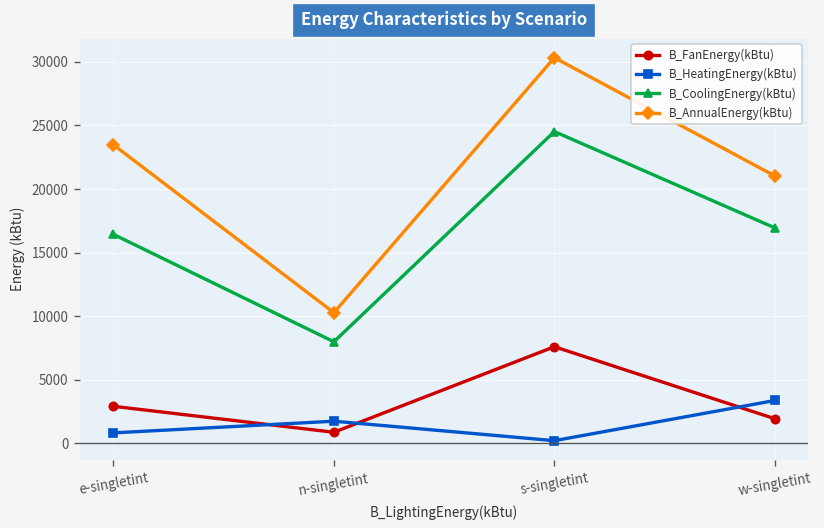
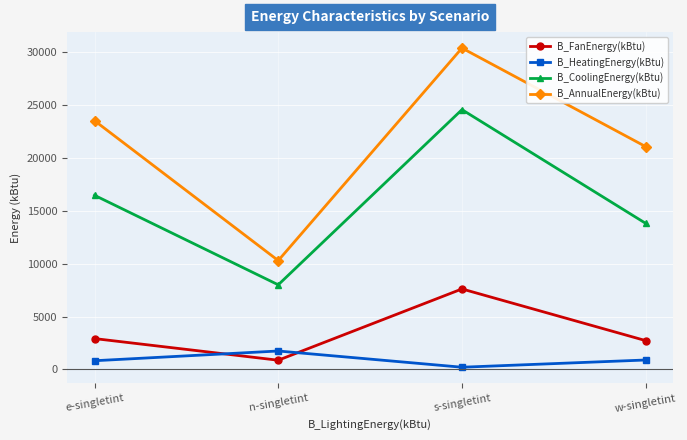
B_FanEnergy(kBtu), w-singletint: 1900 -> 2700
B_HeatingEnergy(kBtu), w-singletint: 3400 -> 900
B_CoolingEnergy(kBtu), w-singletint: 16900 -> 13800
